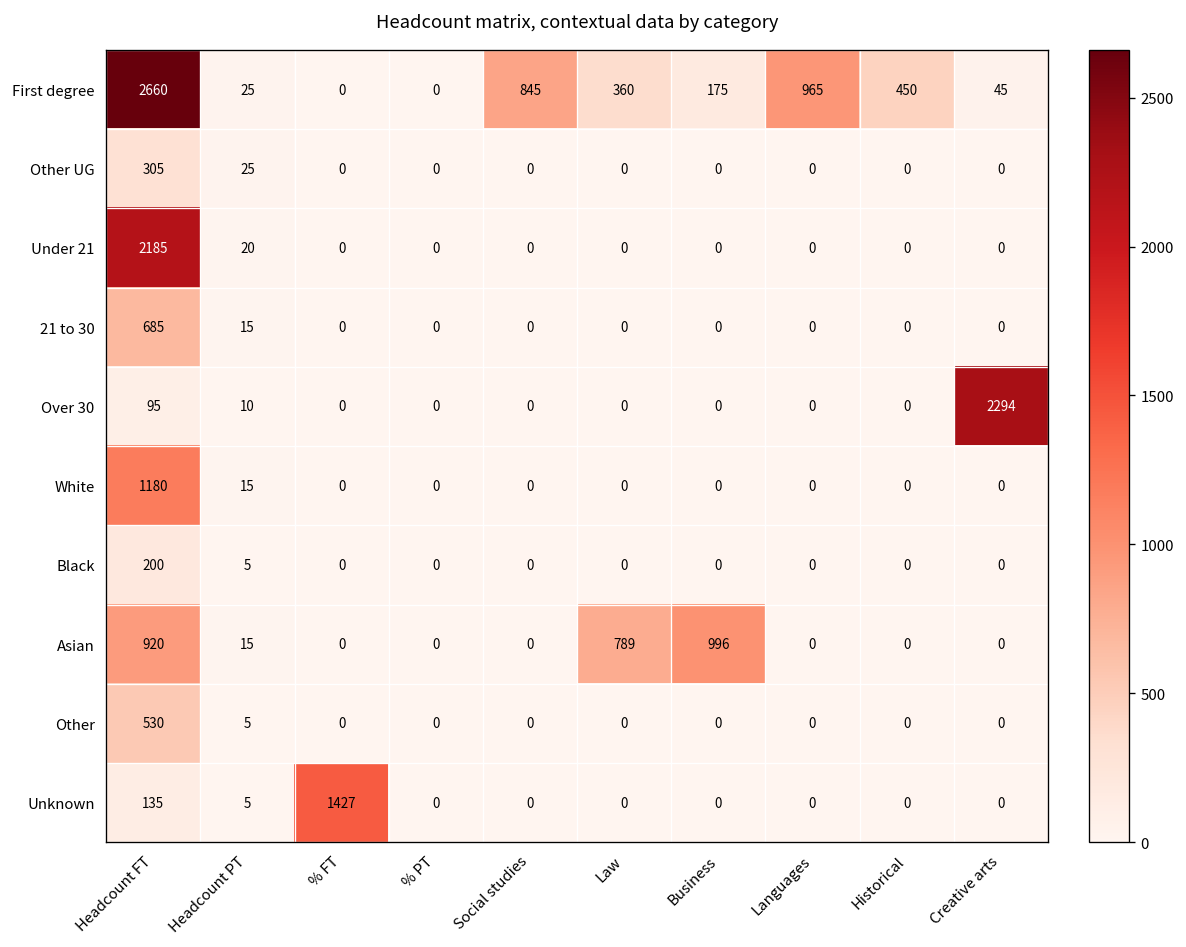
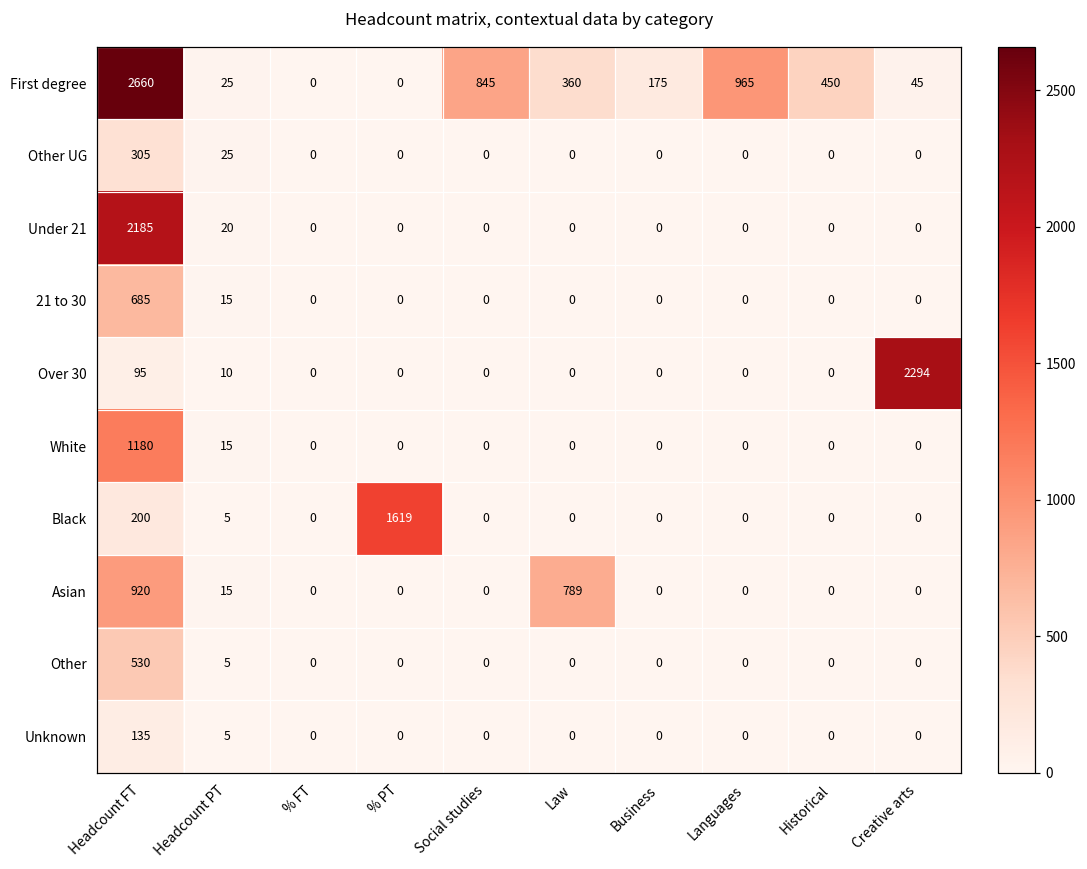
Black, % PT: 0 -> 1619
Asian, Business: 996 -> 0
Unknown, % FT: 1427 -> 0
